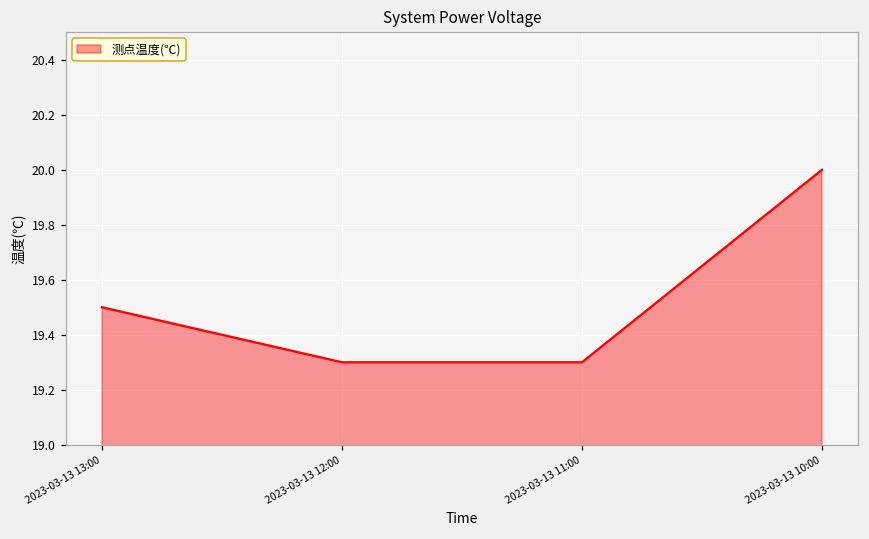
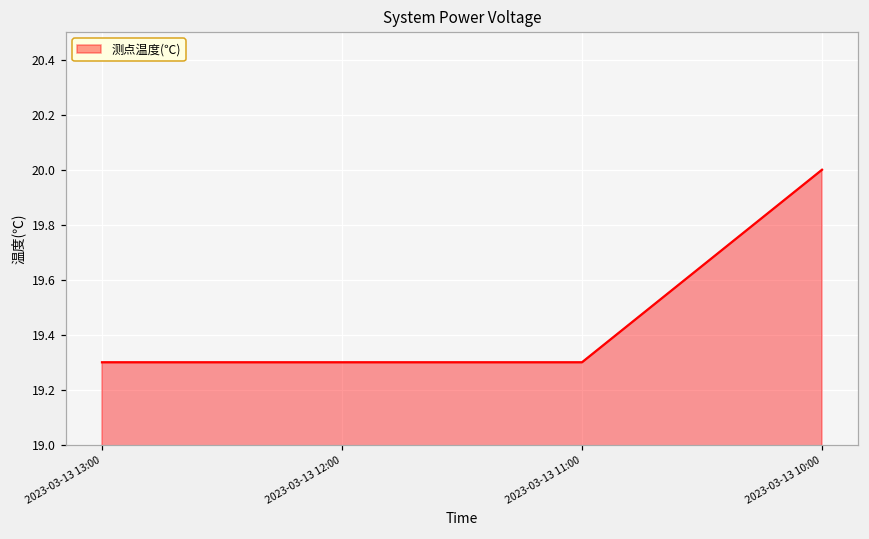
2023-03-13 13:00: 19.5 -> 19.3
